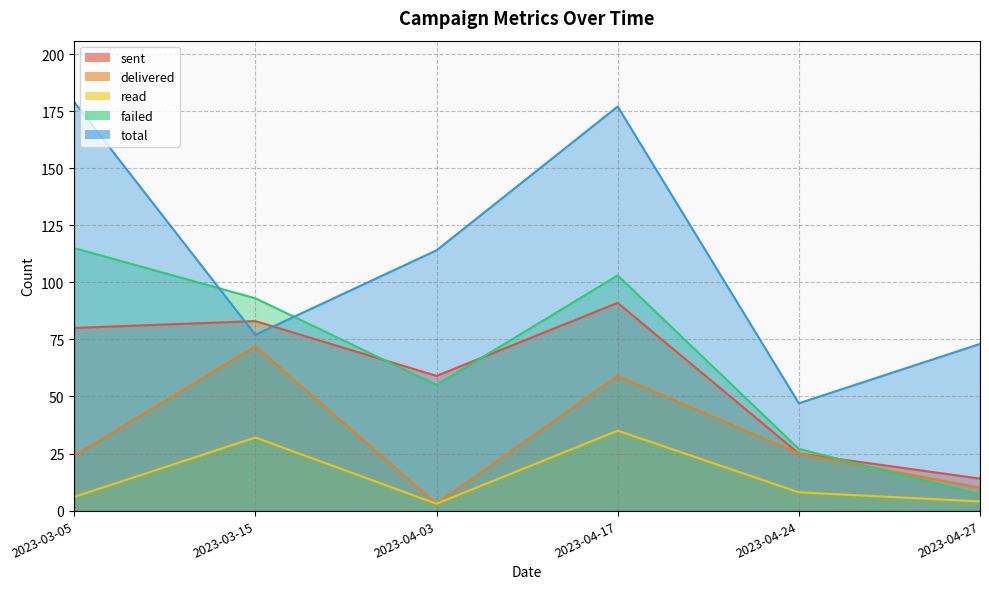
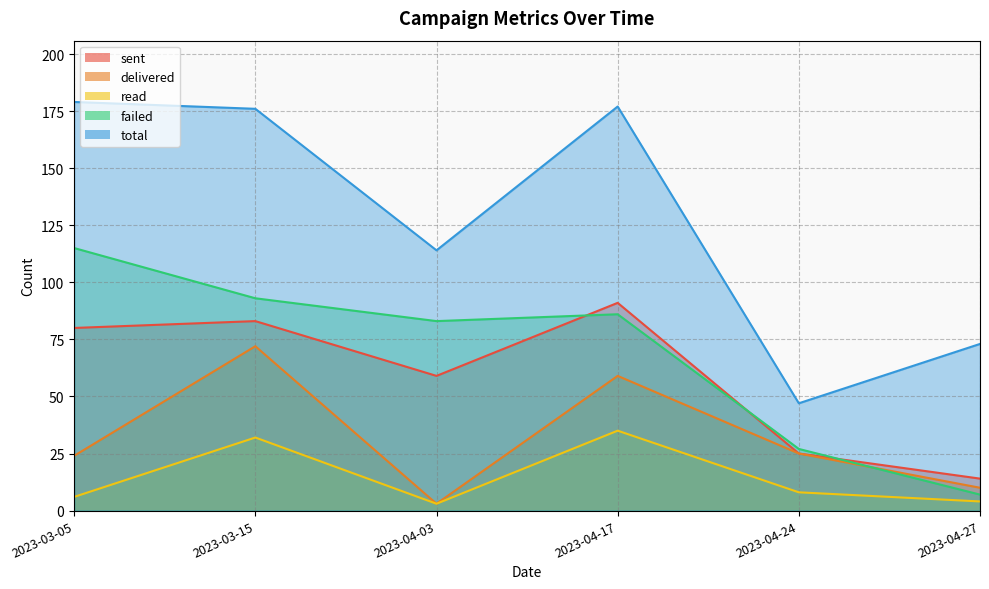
total, 2023-03-15: 77 -> 176
failed, 2023-04-03: 55 -> 83
failed, 2023-04-17: 103 -> 86
